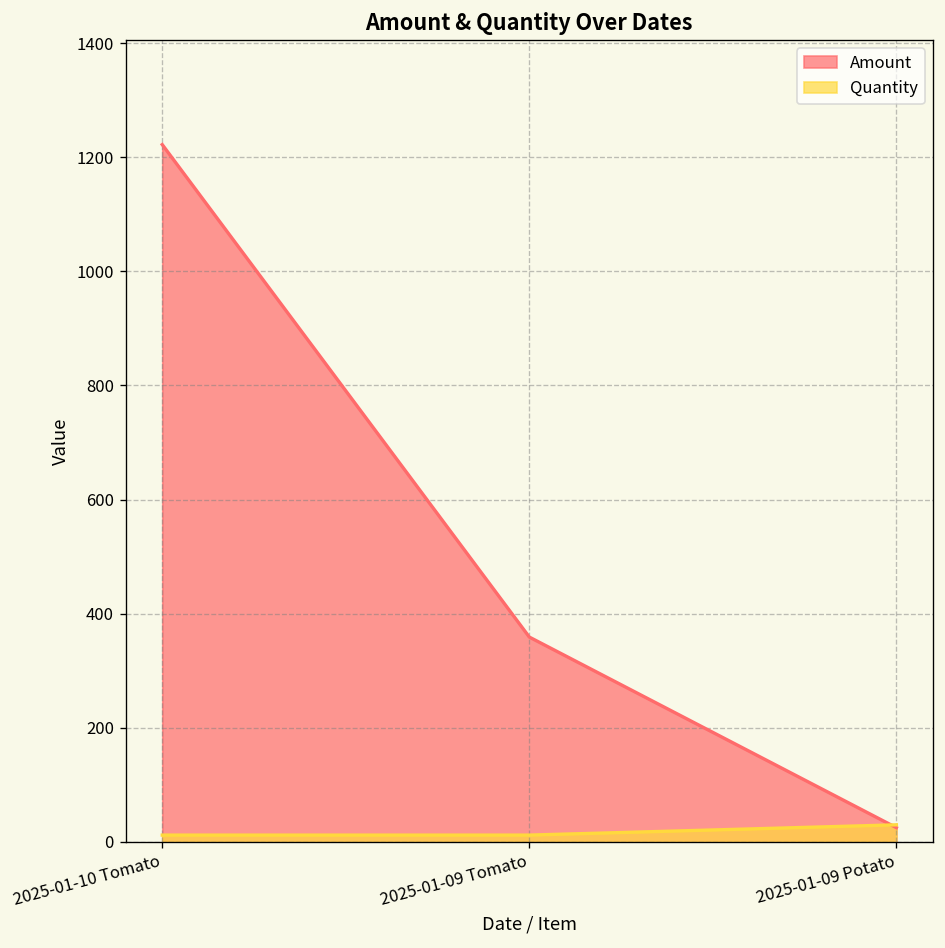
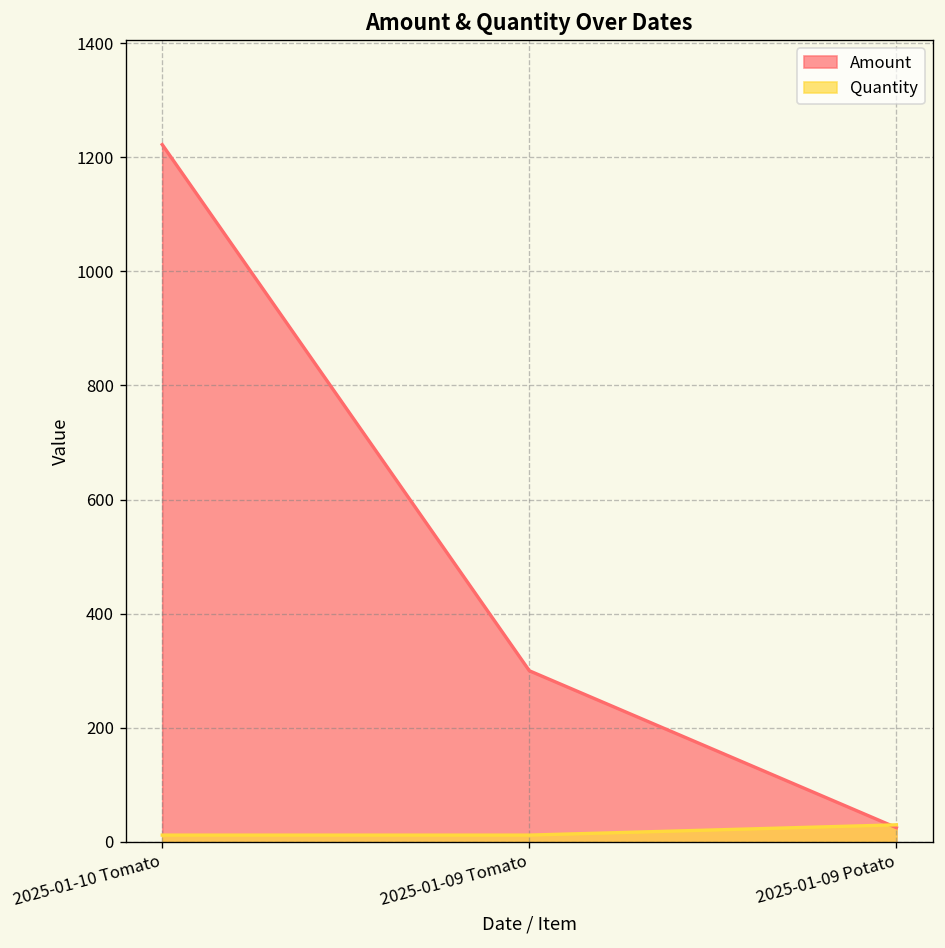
Amount, 2025-01-09 Tomato: 360 -> 300
